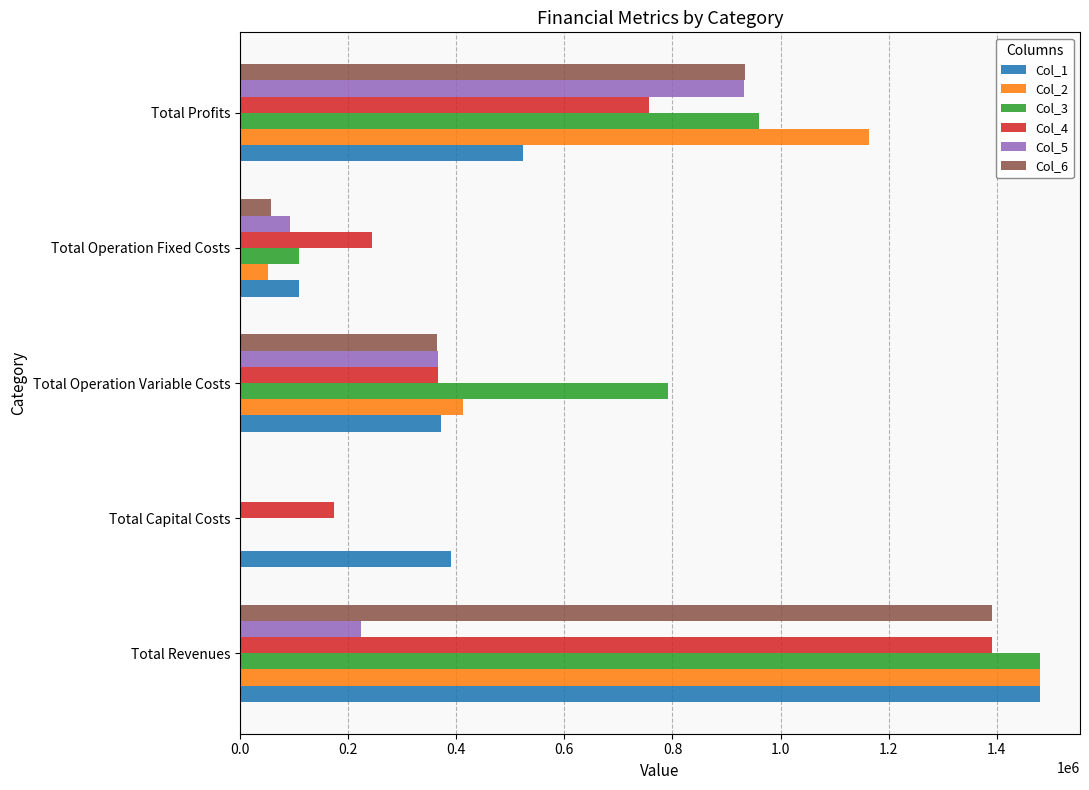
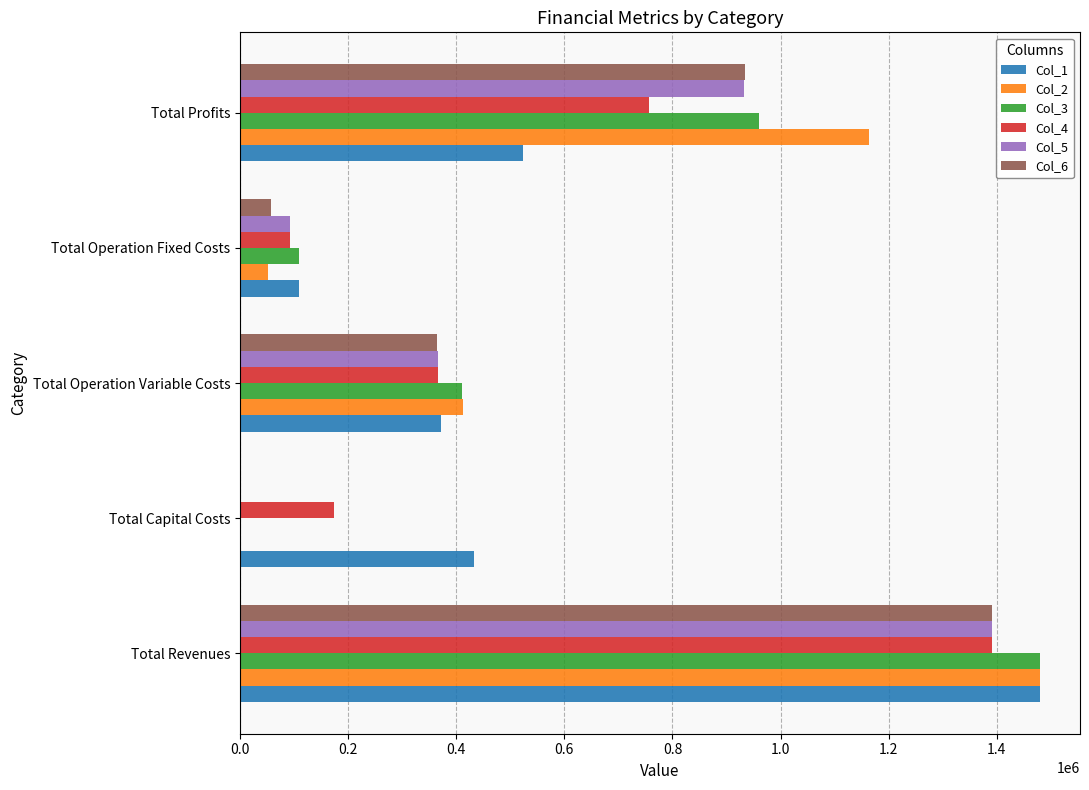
Col_4, Total Operation Fixed Costs: 240000 -> 90000
Col_3, Total Operation Variable Costs: 790000 -> 410000
Col_1, Total Capital Costs: 390000 -> 430000
Col_5, Total Revenues: 220000 -> 1390000
